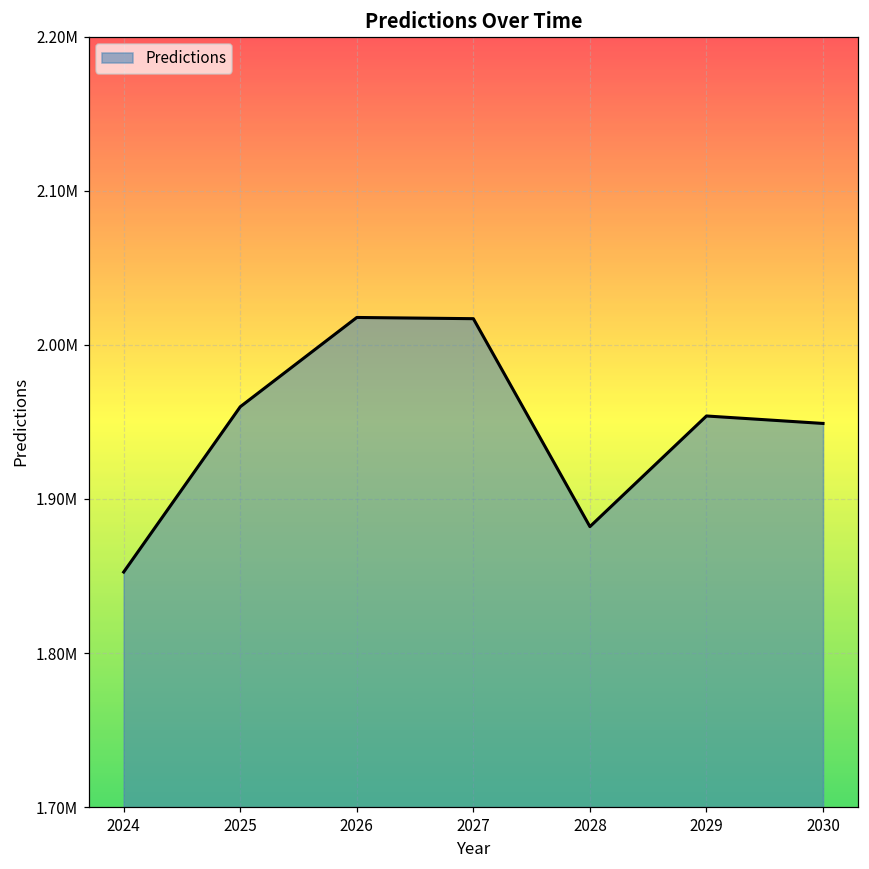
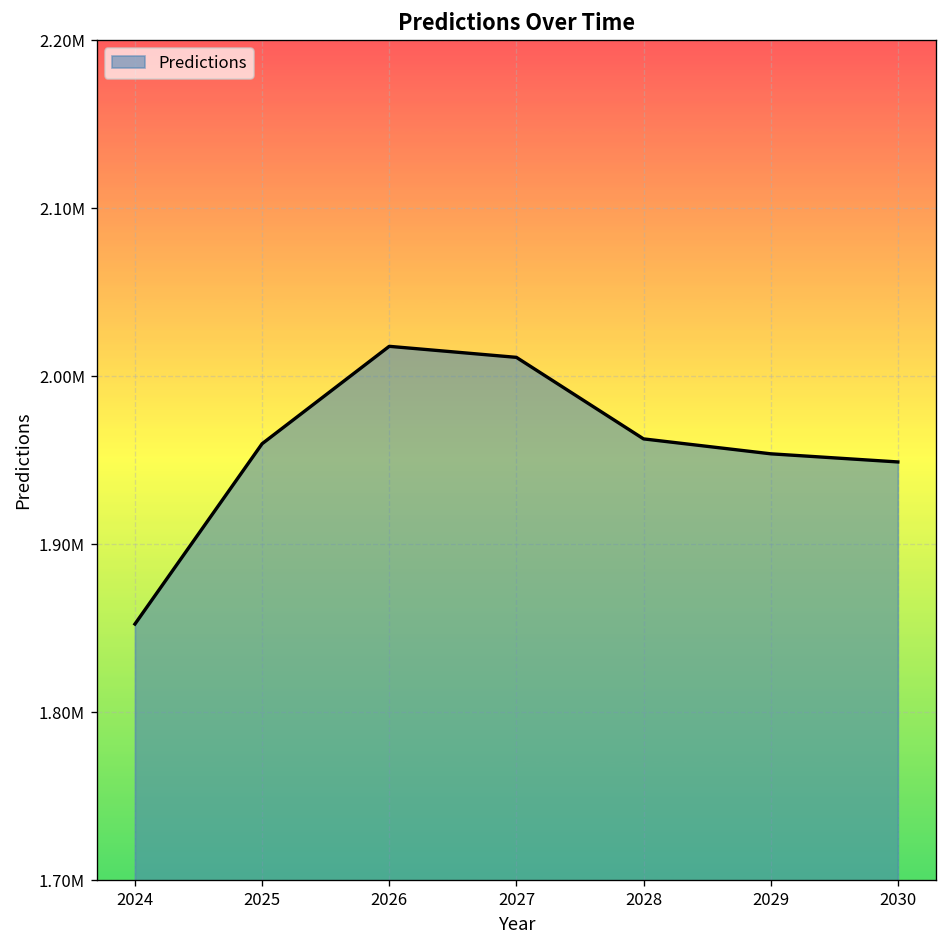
2027: 2017000 -> 2011000
2028: 1882000 -> 1963000
